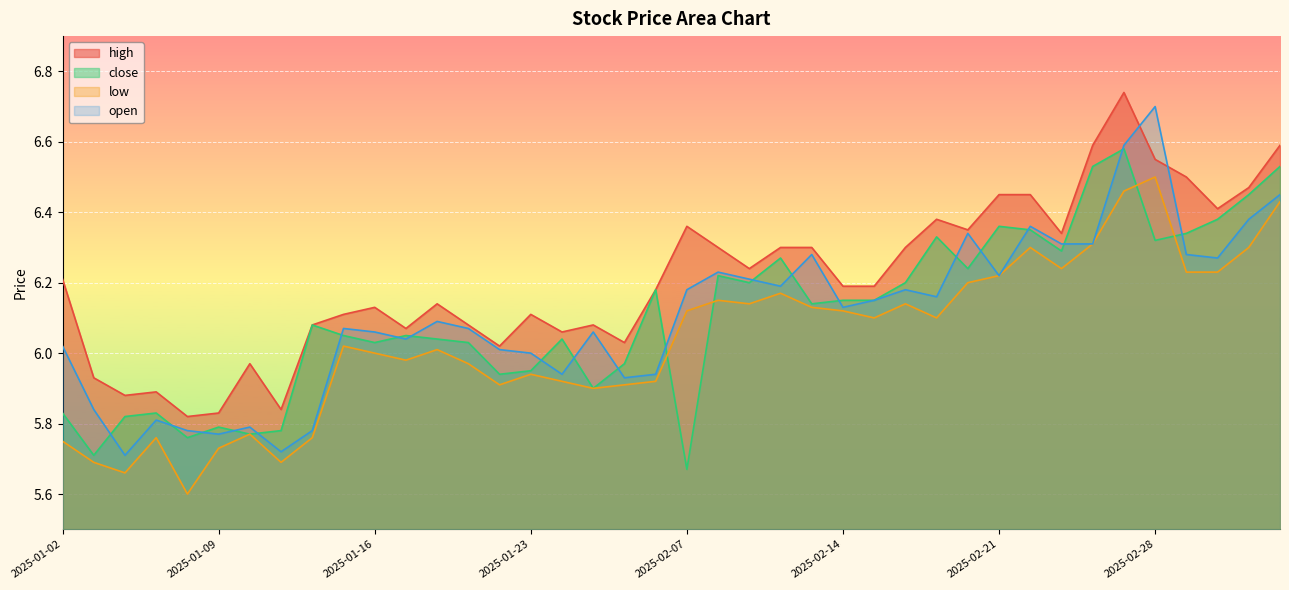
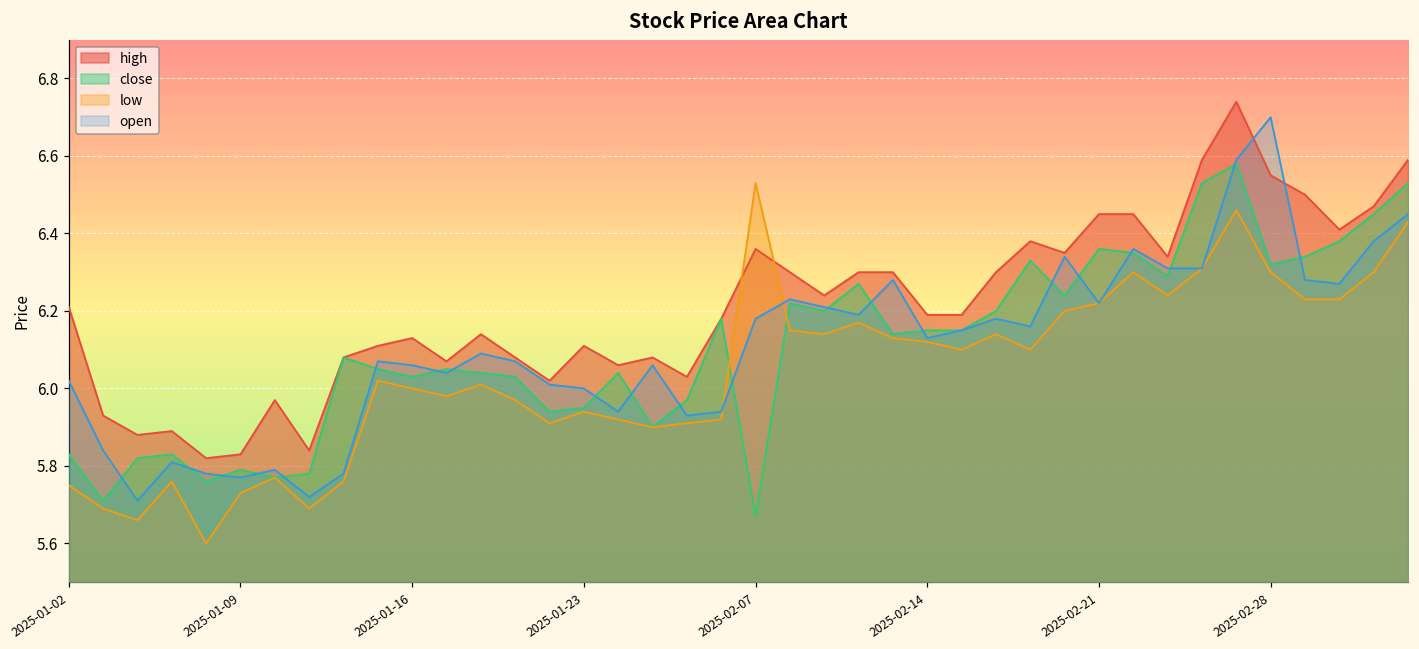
low, 2025-02-07: 6.12 -> 6.53
low, 2025-02-28: 6.5 -> 6.3
